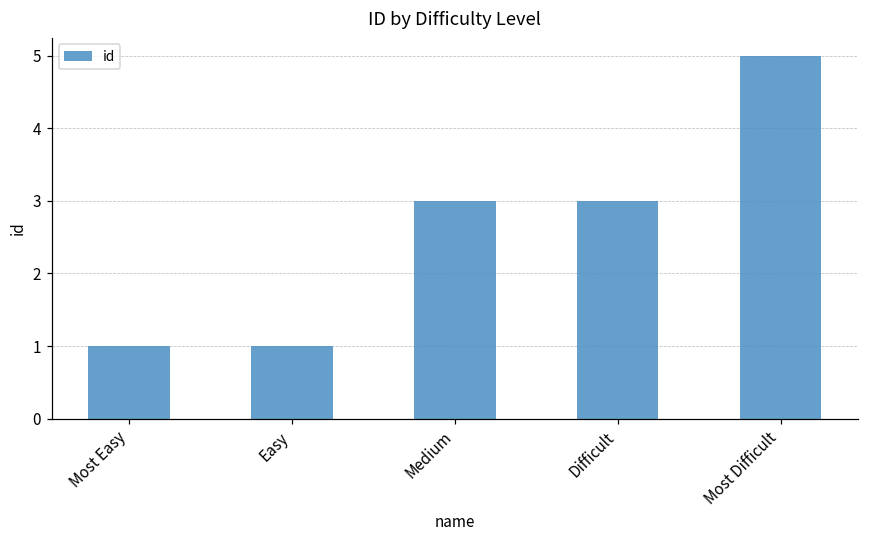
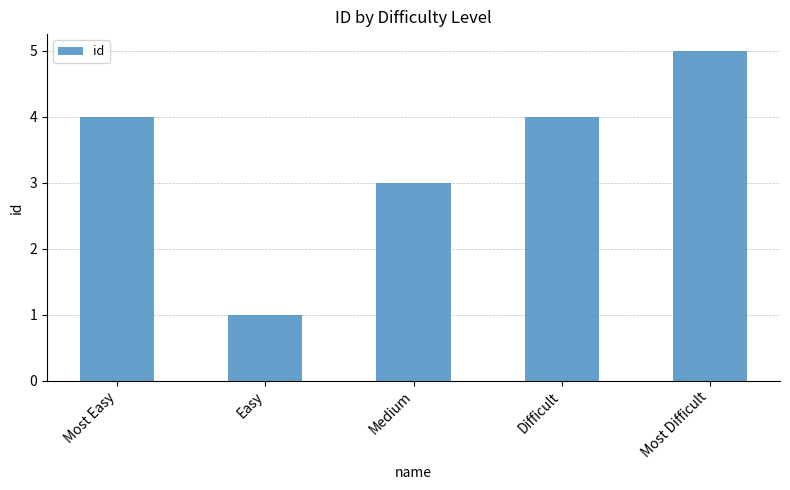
Most Easy: 1 -> 4
Difficult: 3 -> 4
